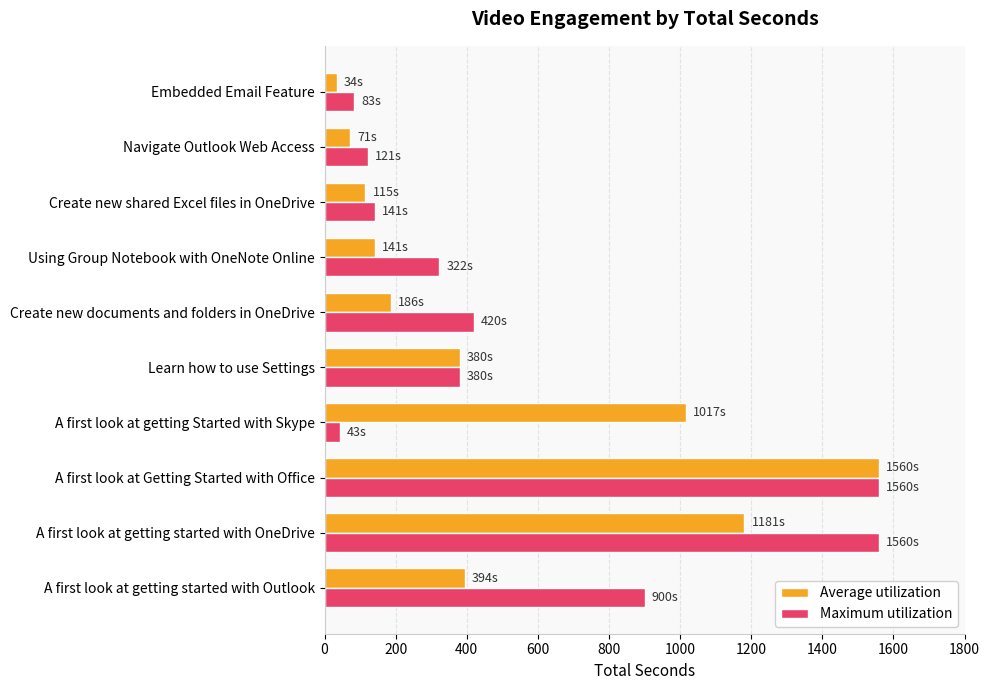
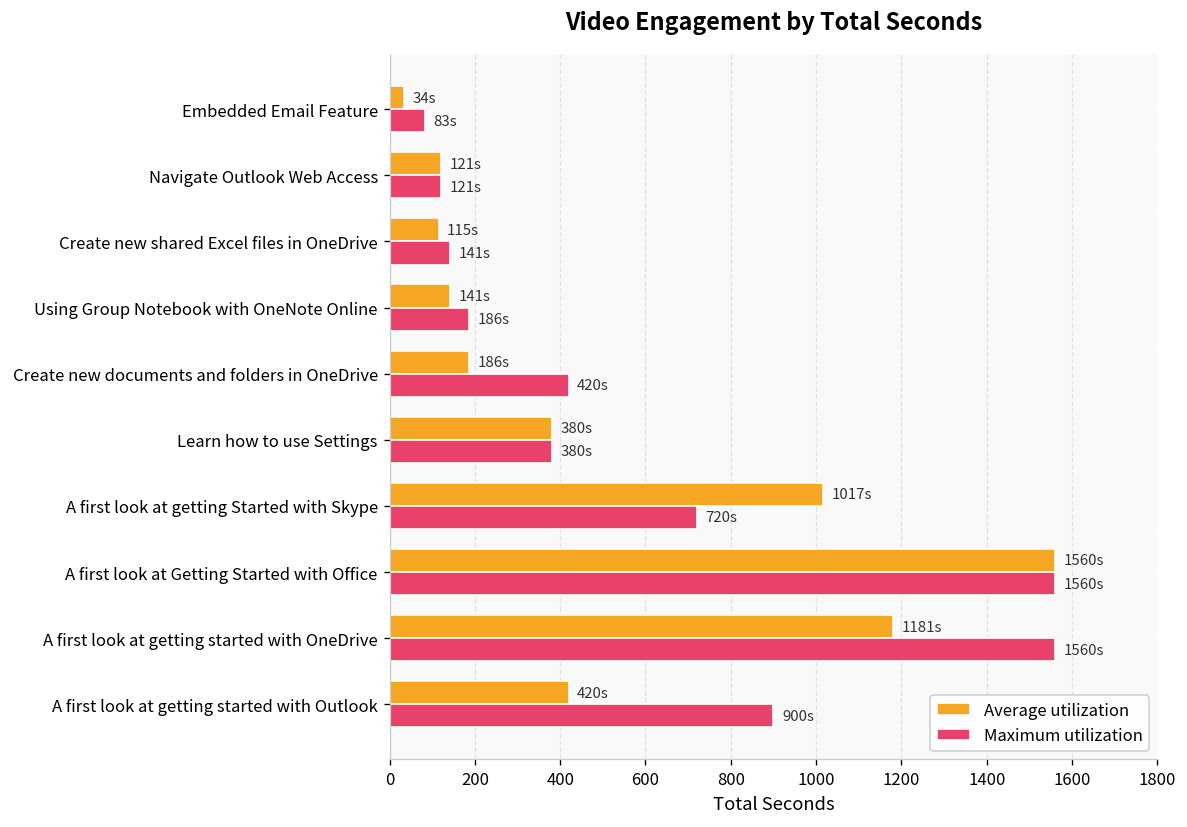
Average utilization, Navigate Outlook Web Access: 71s -> 121s
Maximum utilization, Using Group Notebook with OneNote Online: 322s -> 186s
Maximum utilization, A first look at getting Started with Skype: 43s -> 720s
Average utilization, A first look at getting started with Outlook: 394s -> 420s
